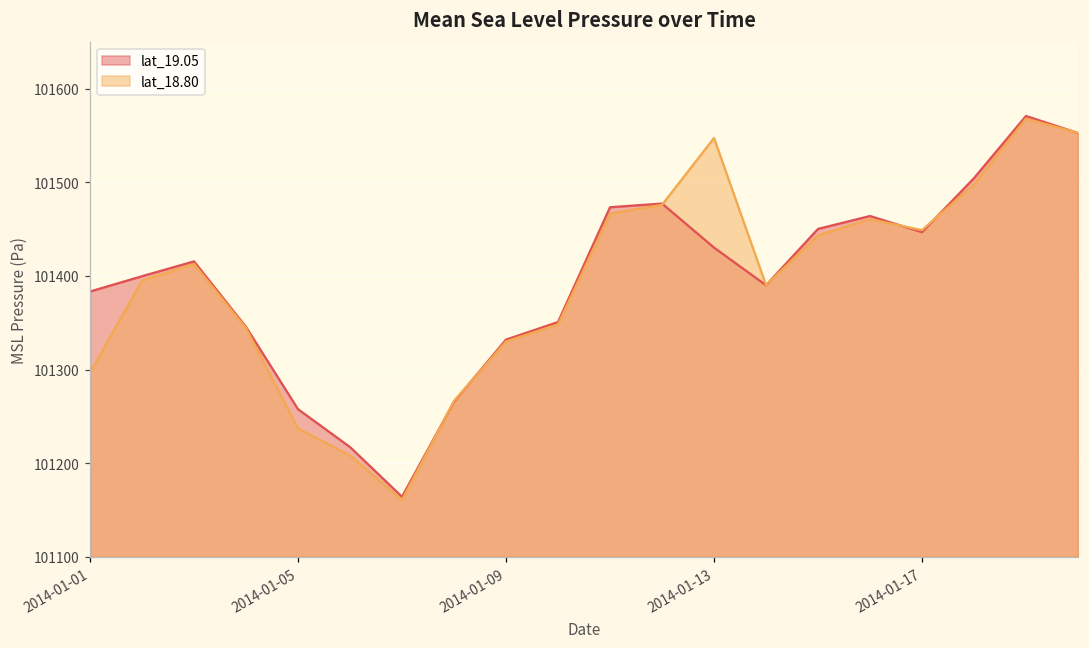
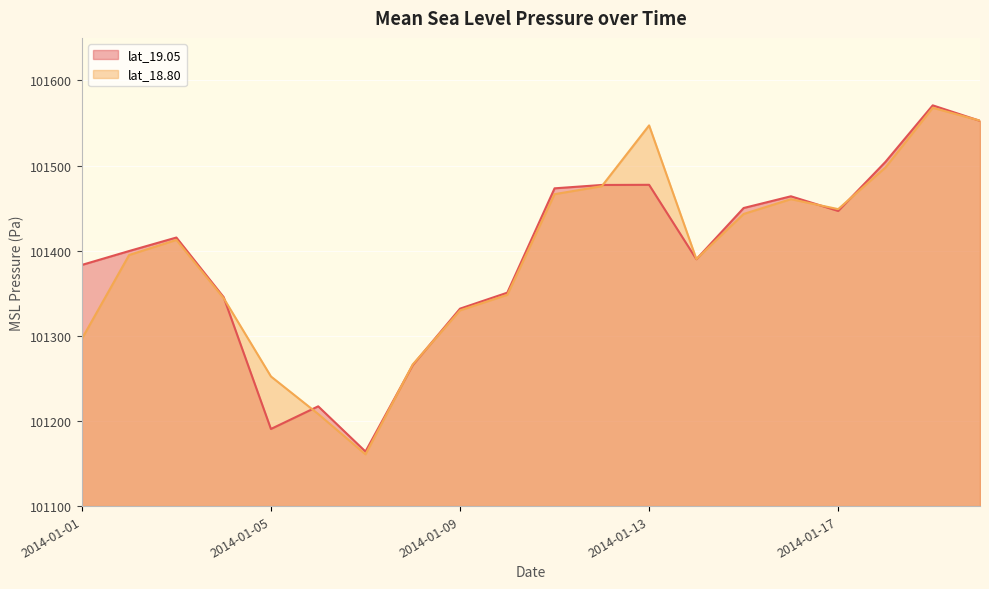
lat_19.05, 2014-01-05: 101260 -> 101190
lat_18.80, 2014-01-05: 101240 -> 101250
lat_19.05, 2014-01-13: 101430 -> 101480
